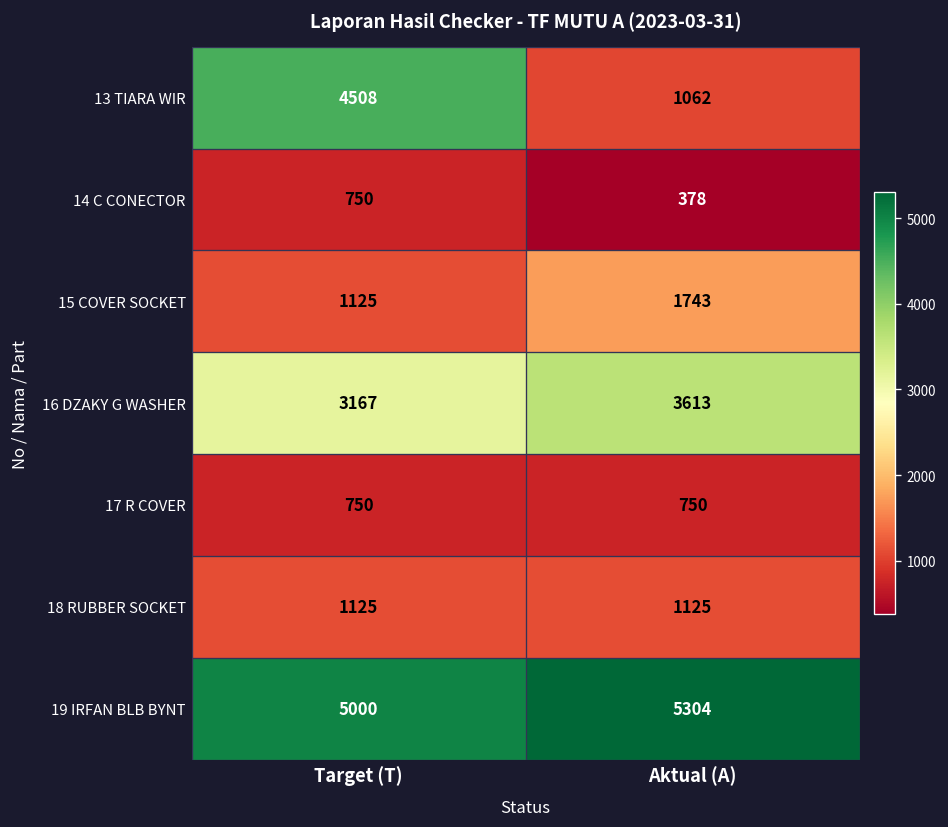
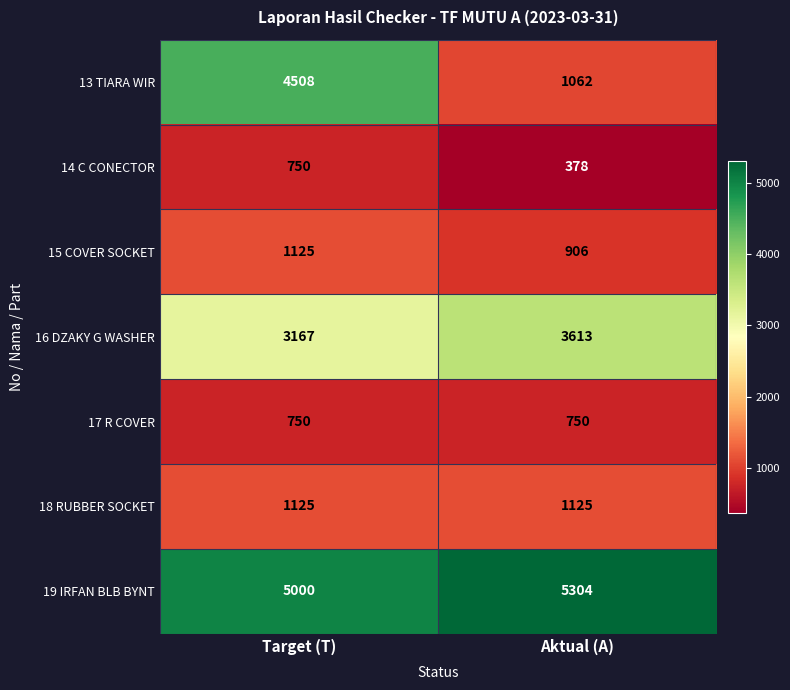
15 COVER SOCKET, Aktual (A): 1743 -> 906
